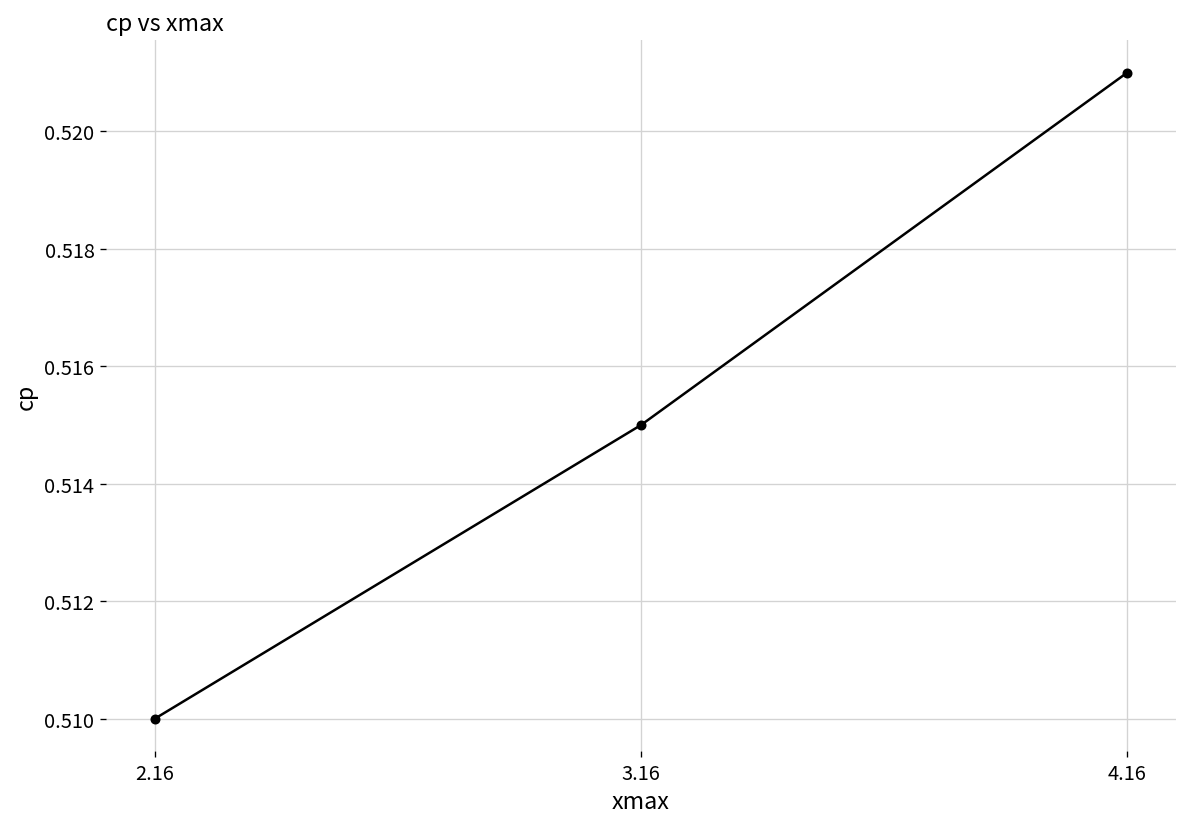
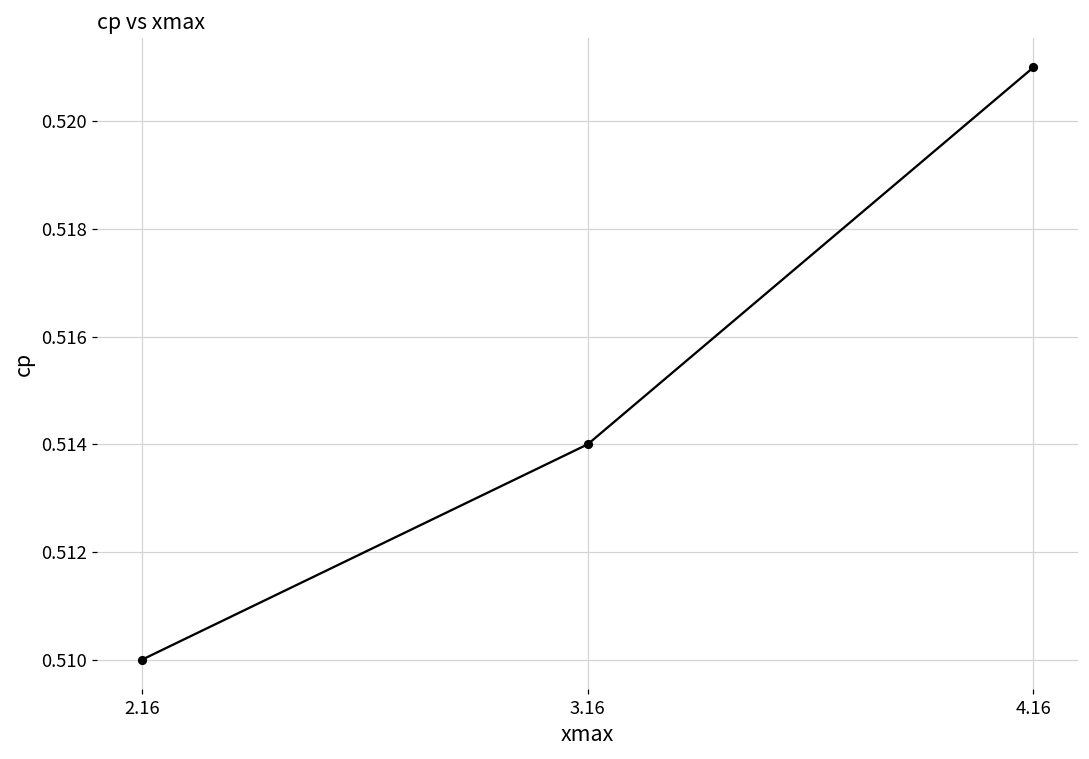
3.16: 0.515 -> 0.514
